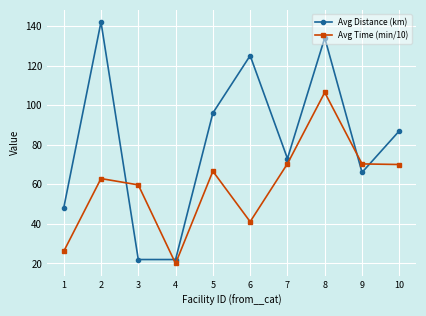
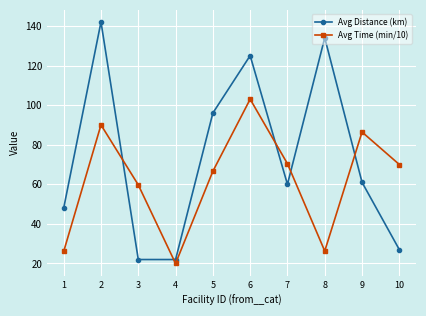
Avg Time (min/10), 2: 63 -> 90
Avg Time (min/10), 6: 41 -> 103
Avg Distance (km), 7: 73 -> 60
Avg Time (min/10), 8: 106 -> 26
Avg Distance (km), 9: 66 -> 61
Avg Time (min/10), 9: 70 -> 86
Avg Distance (km), 10: 87 -> 27
